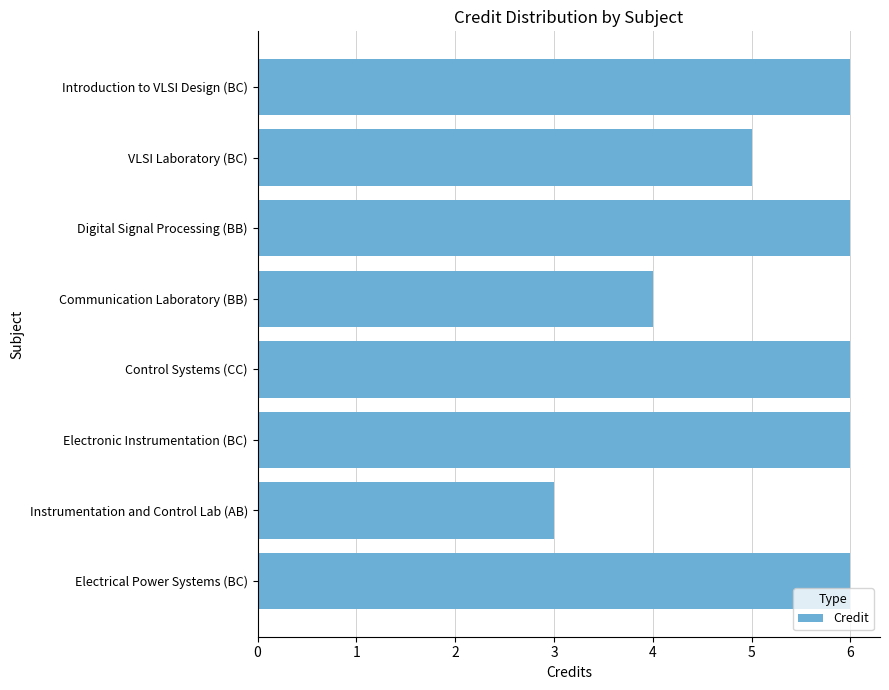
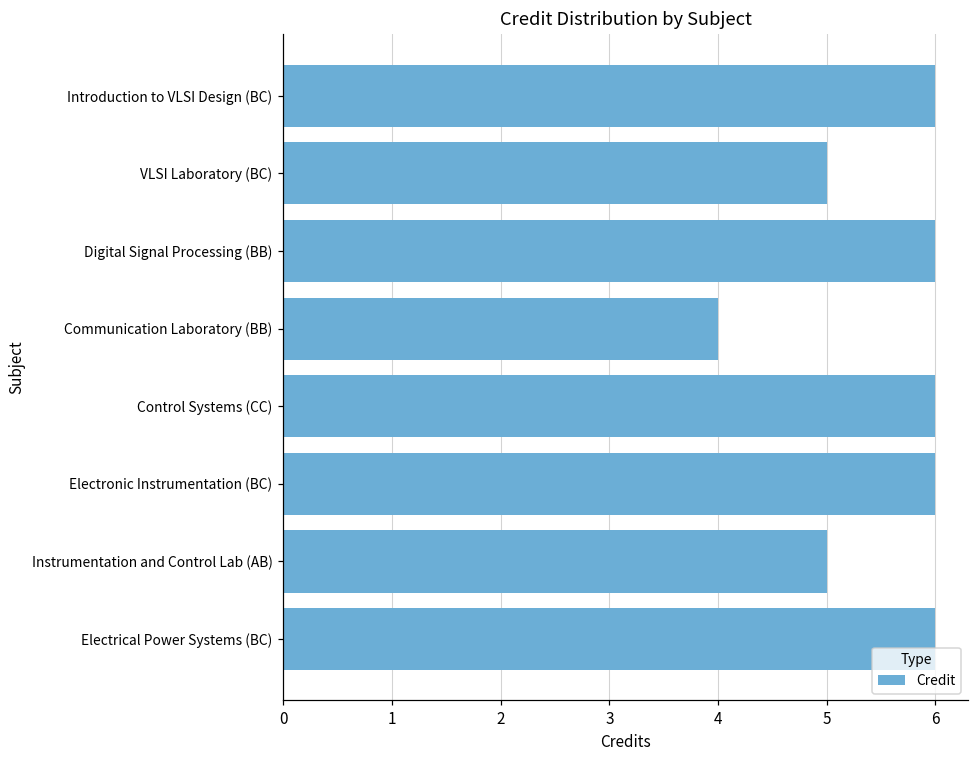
Instrumentation and Control Lab (AB): 3 -> 5
